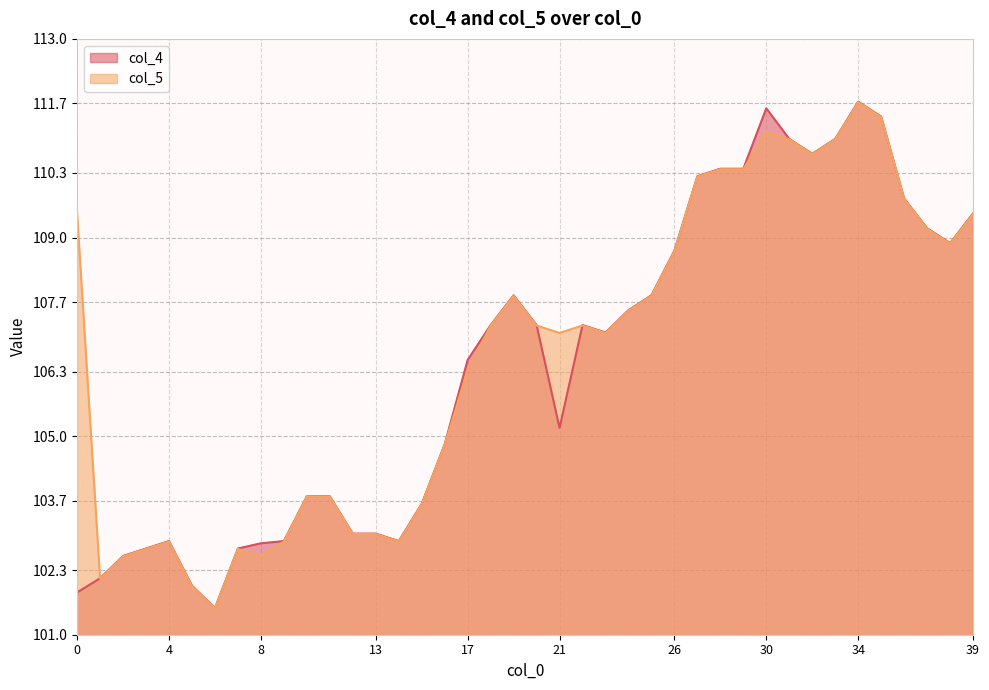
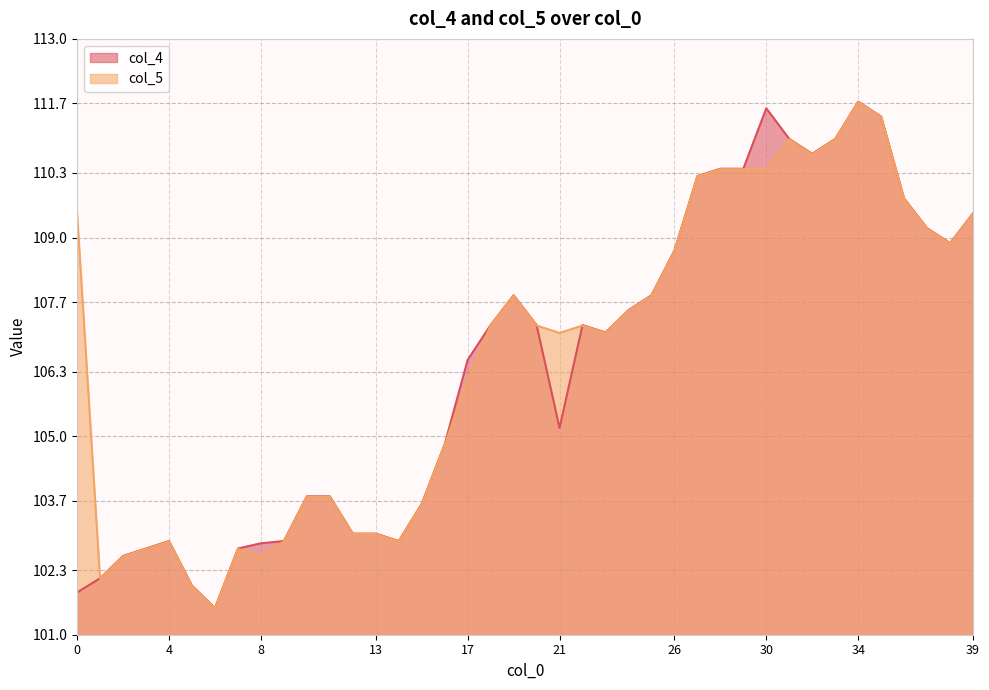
col_5, 17: 106.3 -> 106.1
col_5, 30: 111.1 -> 110.4
